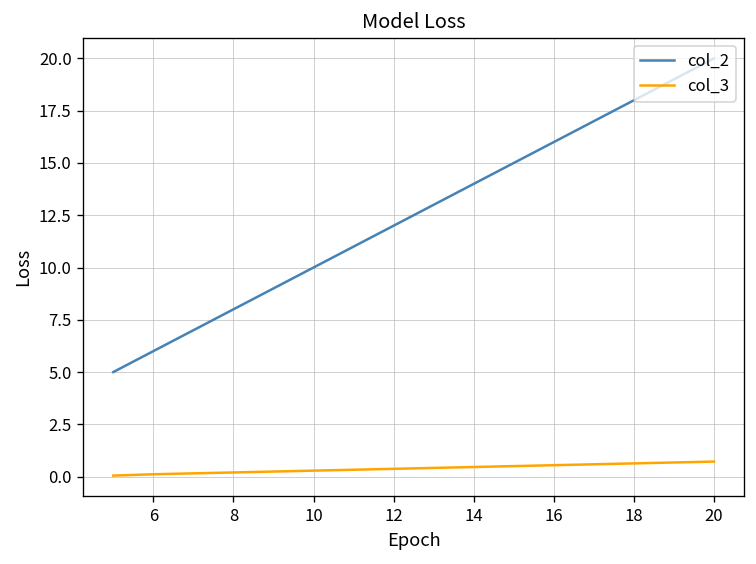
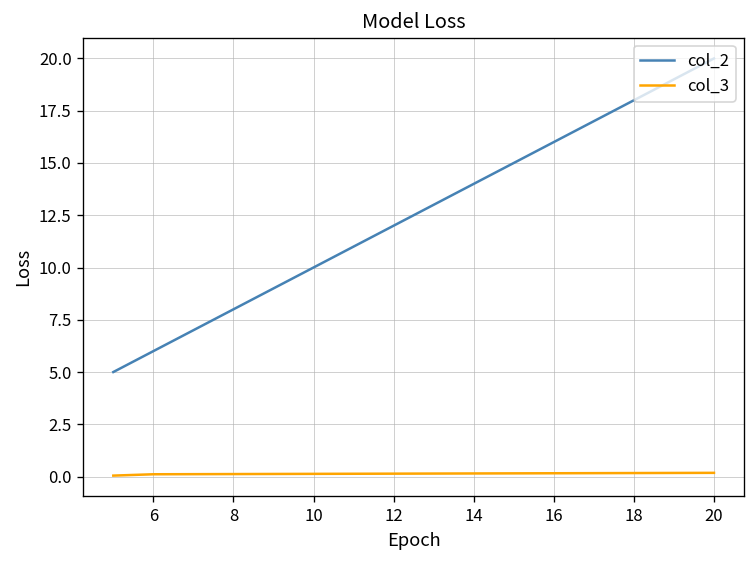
col_3, 20: 0.7 -> 0.2
